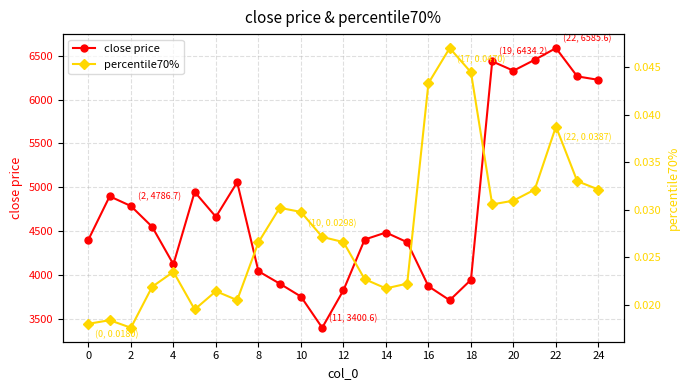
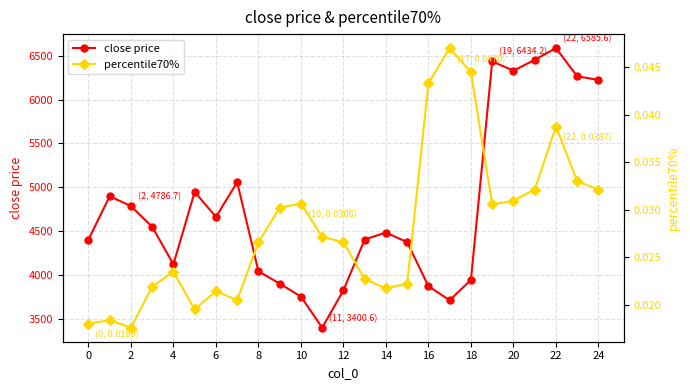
percentile70%, 10: 0.0298 -> 0.0306
